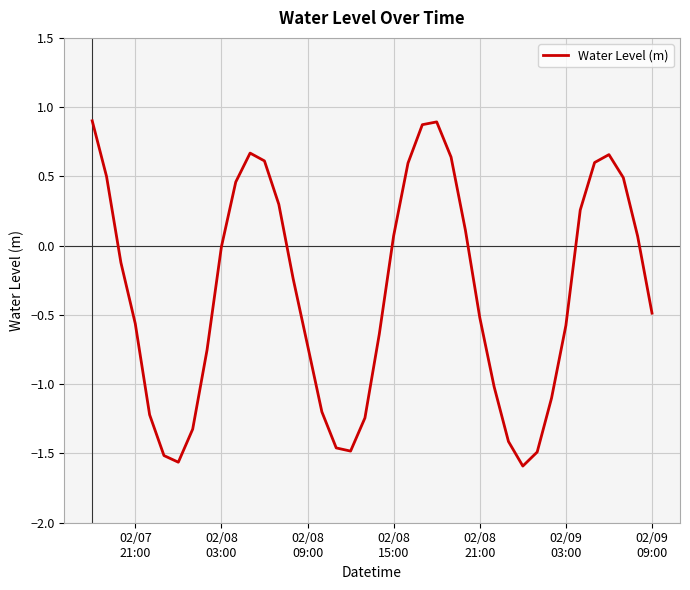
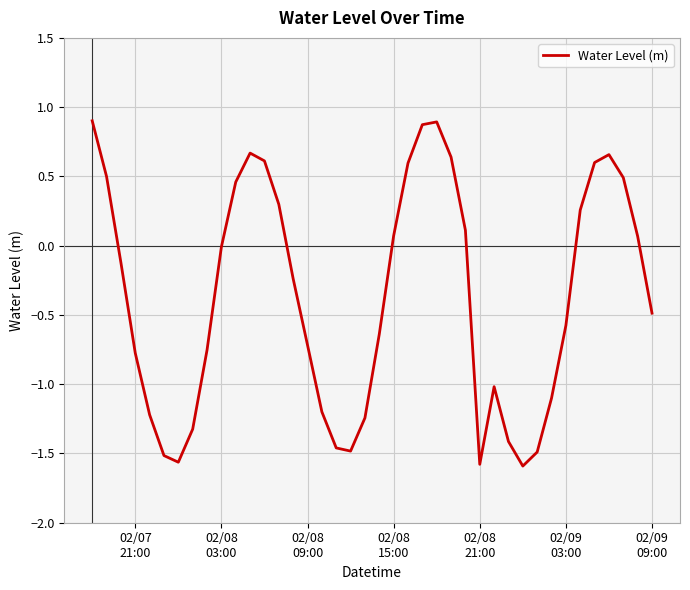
02/07 21:00: -0.56 -> -0.78
02/08 21:00: -0.52 -> -1.58
